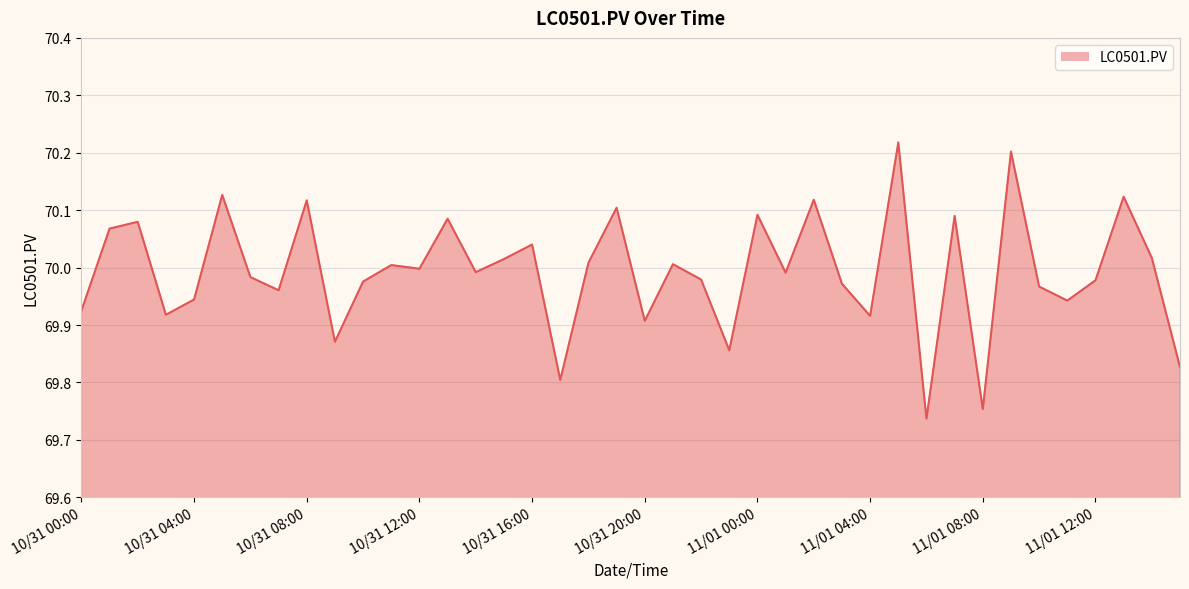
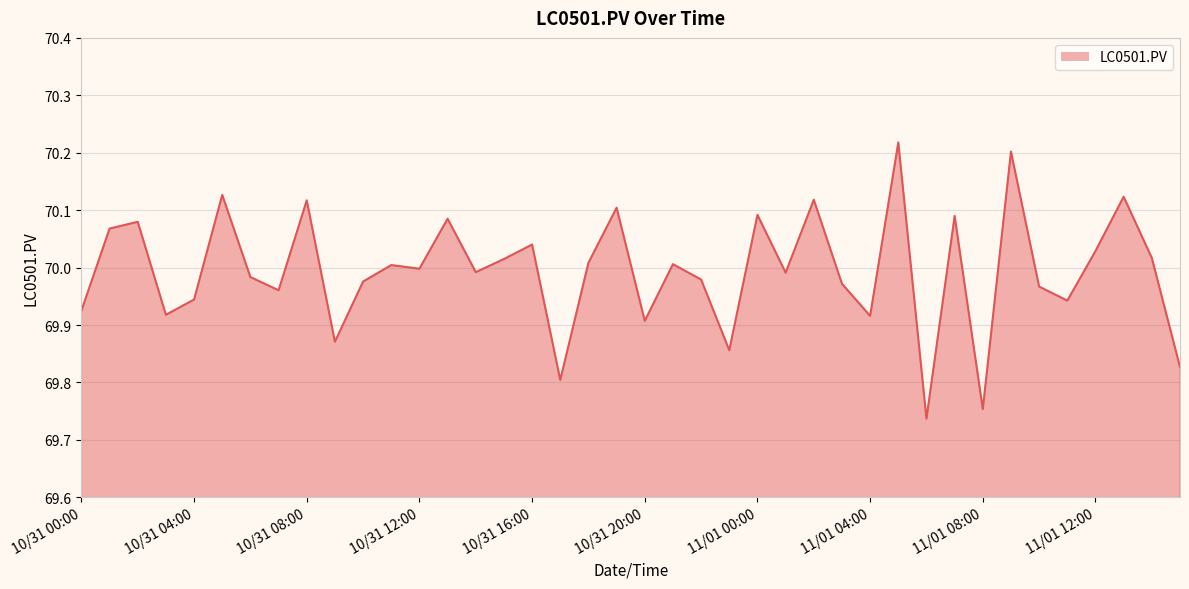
11/01 12:00: 69.98 -> 70.03
